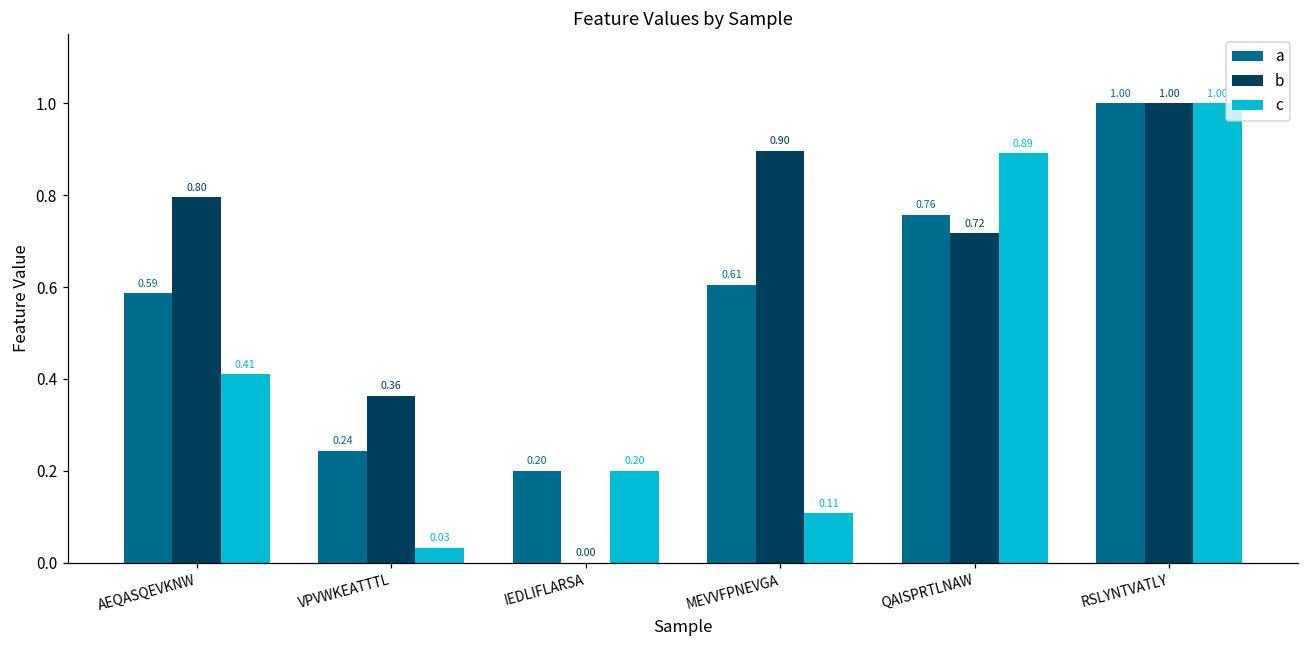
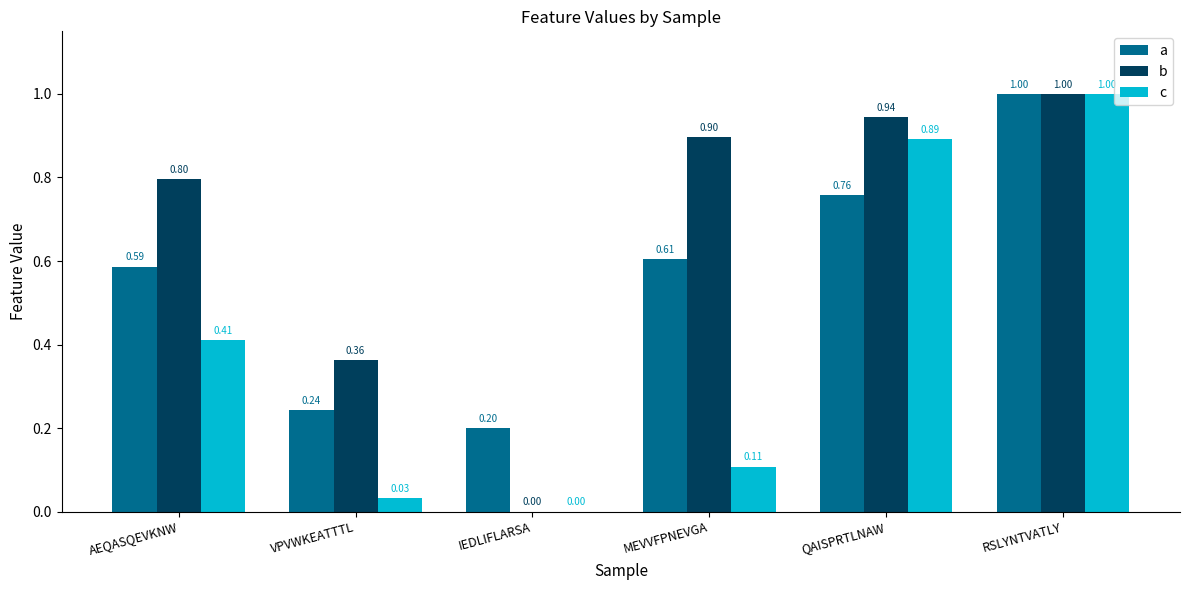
c, IEDLIFLARSA: 0.20 -> 0.00
b, QAISPRTLNAW: 0.72 -> 0.94
